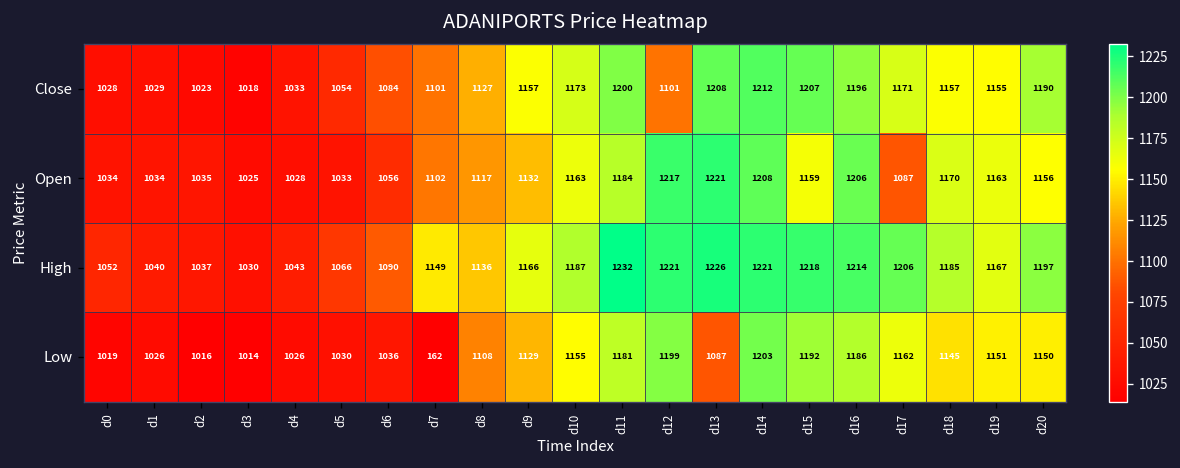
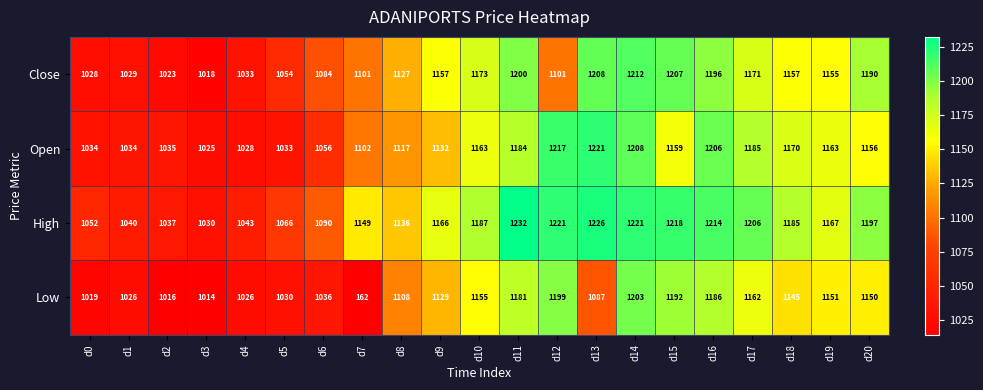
Open, d17: 1087 -> 1185
